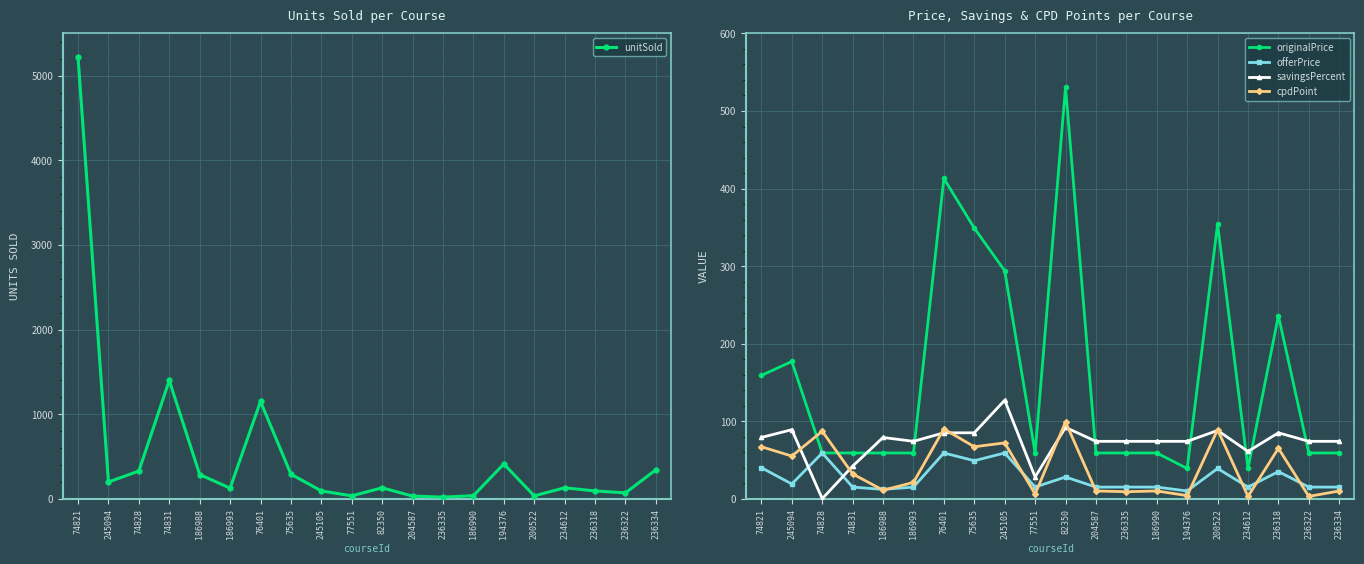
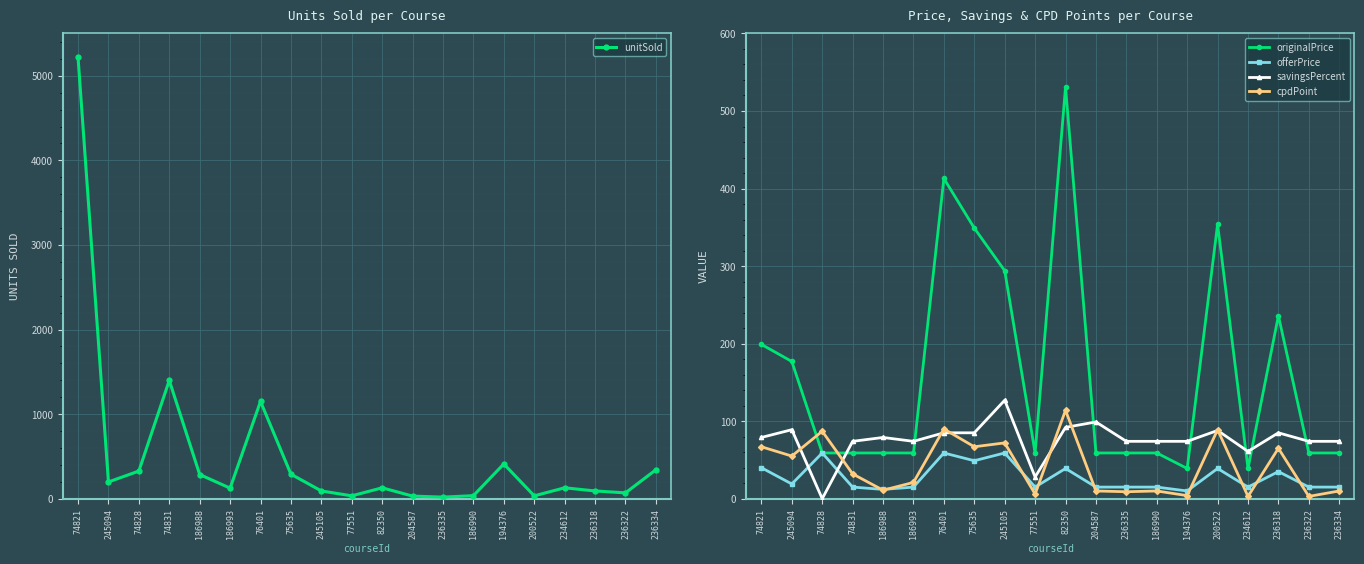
Price, Savings & CPD Points per Course, originalPrice, 74821: 160 -> 200
Price, Savings & CPD Points per Course, savingsPercent, 74831: 40 -> 70
Price, Savings & CPD Points per Course, offerPrice, 82350: 30 -> 40
Price, Savings & CPD Points per Course, cpdPoint, 82350: 100 -> 110
Price, Savings & CPD Points per Course, savingsPercent, 204587: 70 -> 100
